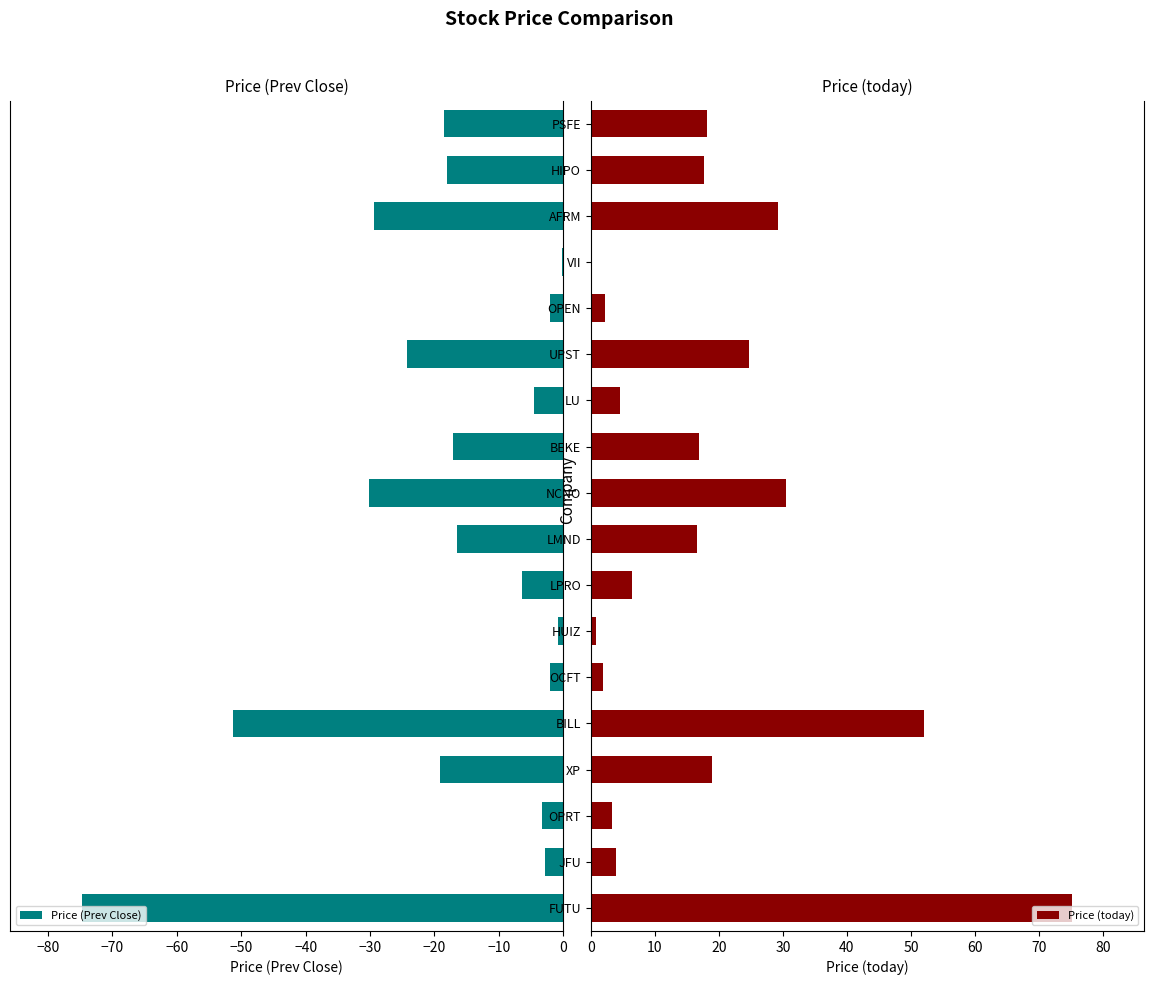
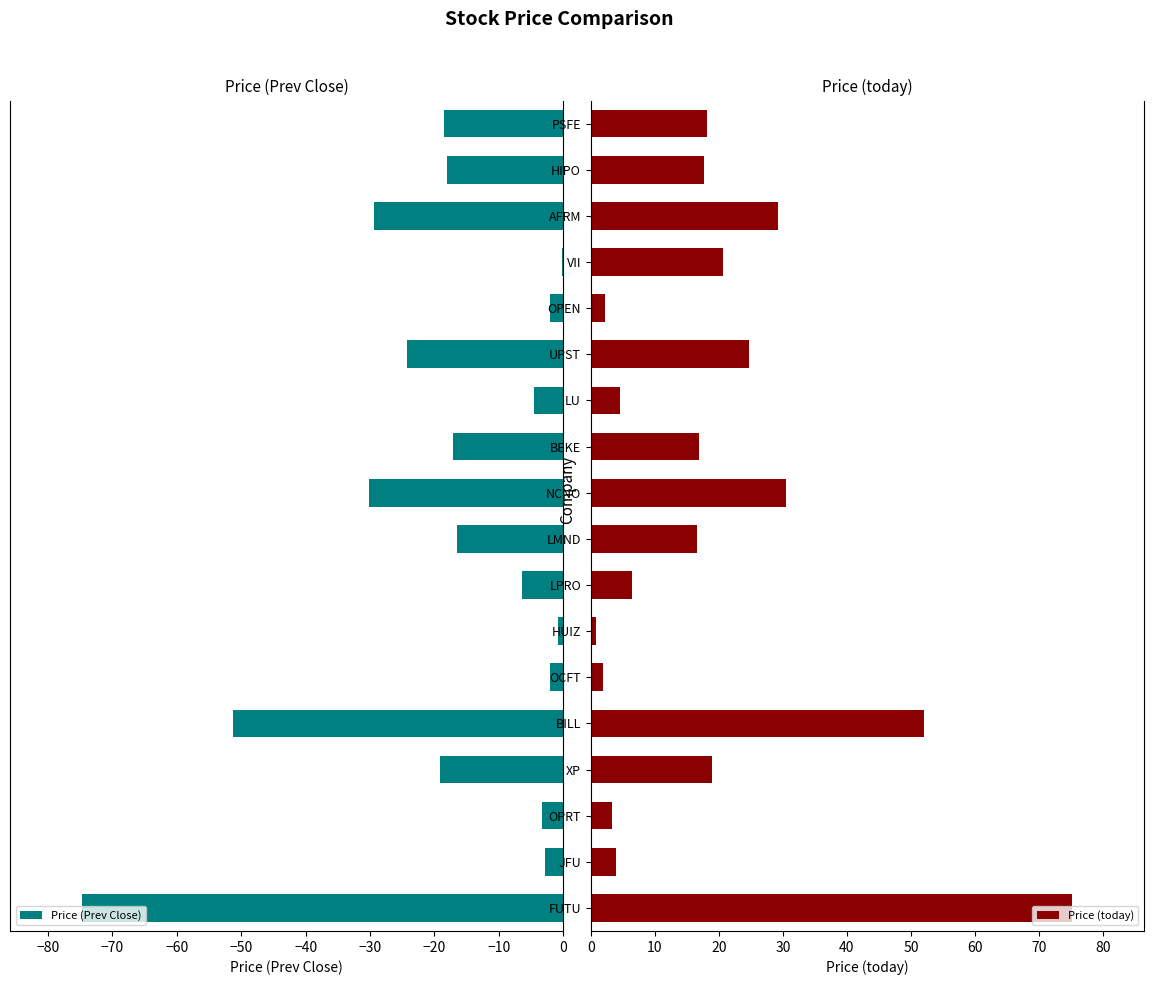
Price (today), VII: 0 -> 21
